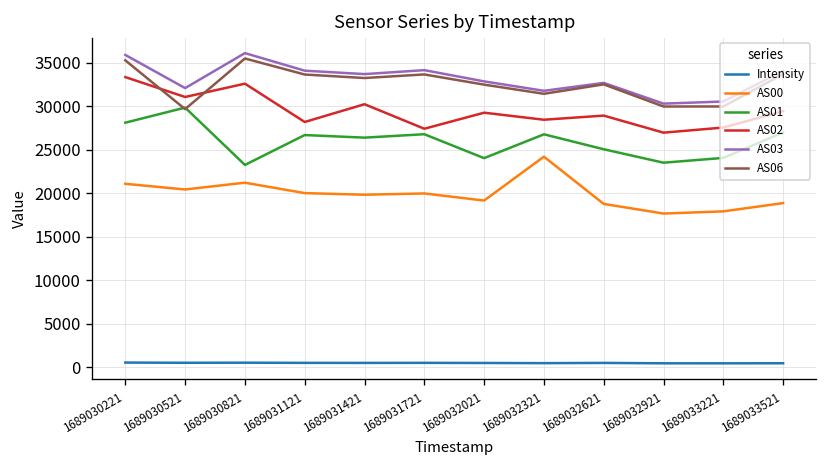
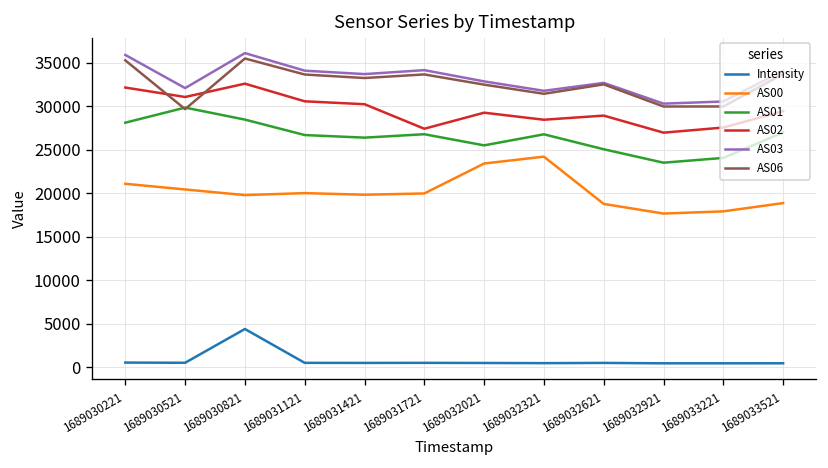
AS02, 1689030221: 33000 -> 32000
Intensity, 1689030821: 1000 -> 4000
AS00, 1689030821: 21000 -> 20000
AS01, 1689030821: 23000 -> 28000
AS02, 1689031121: 28000 -> 31000
AS00, 1689032021: 19000 -> 23000
AS01, 1689032021: 24000 -> 26000
